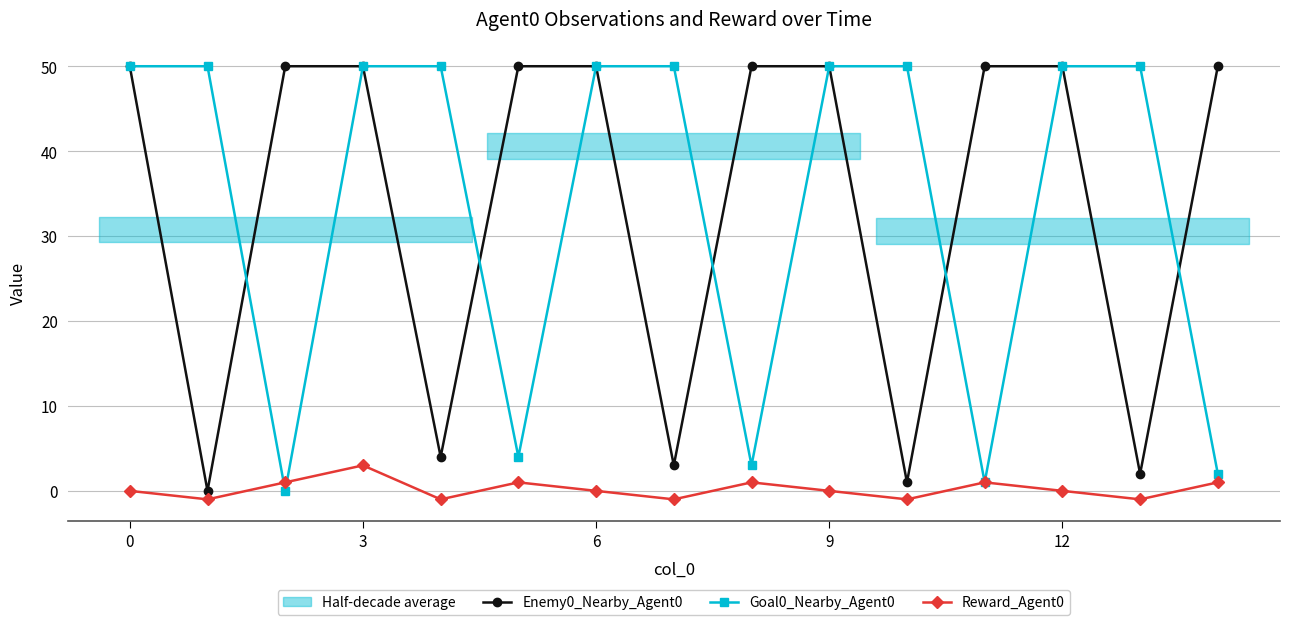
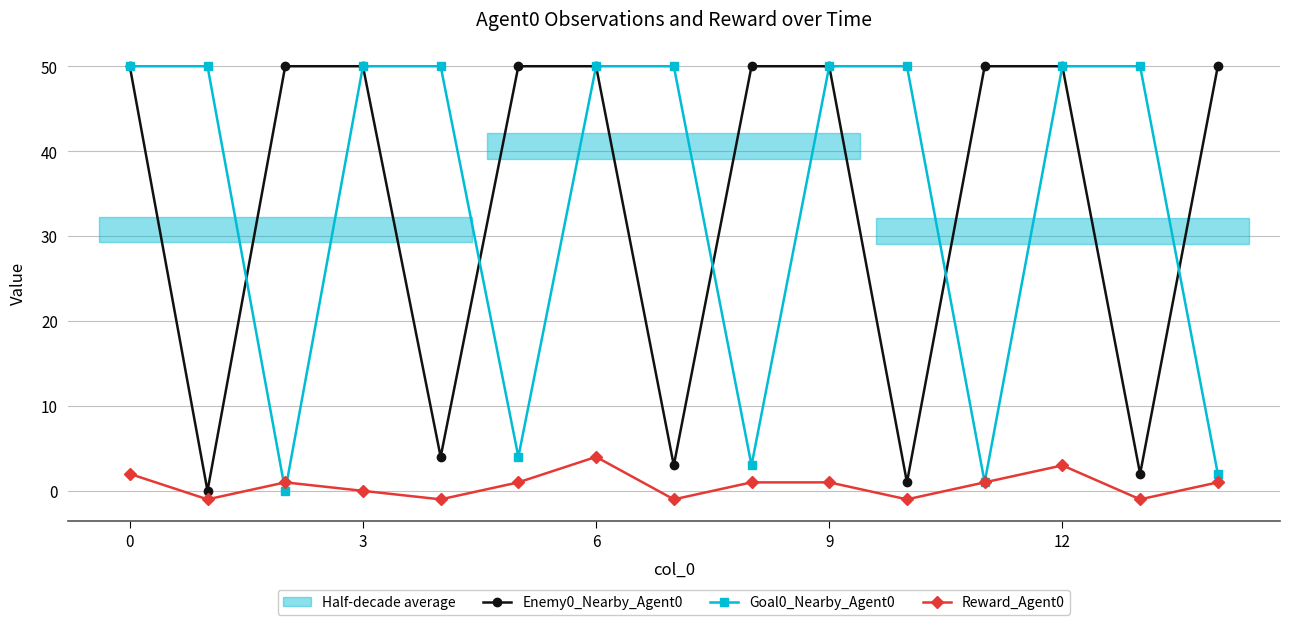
Reward_Agent0, 0: 0 -> 2
Reward_Agent0, 3: 3 -> 0
Reward_Agent0, 6: 0 -> 4
Reward_Agent0, 9: 0 -> 1
Reward_Agent0, 12: 0 -> 3
